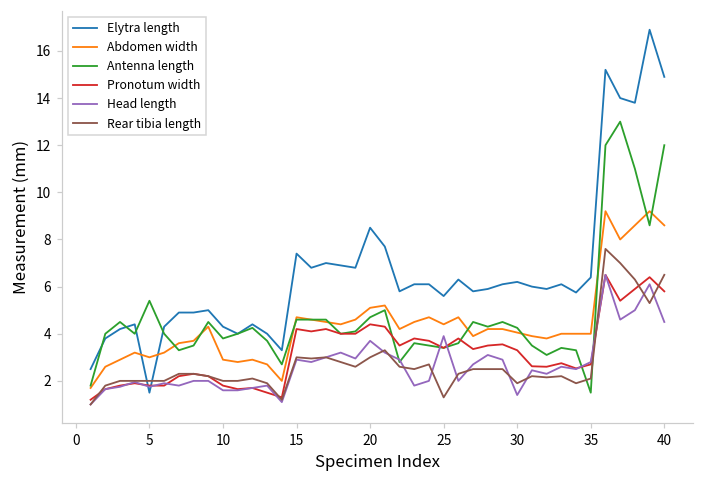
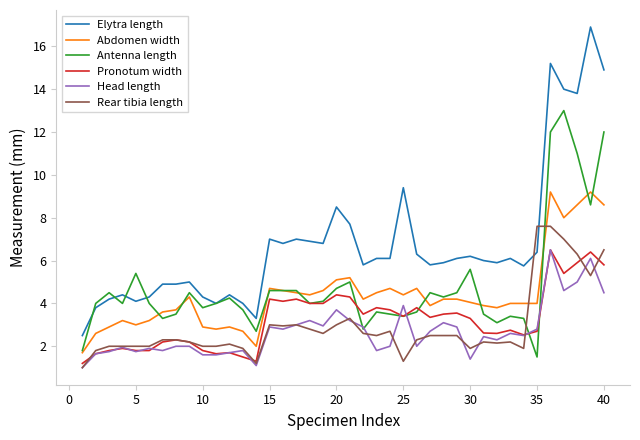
Elytra length, 5: 1.5 -> 4.1
Elytra length, 15: 7.4 -> 7.0
Elytra length, 25: 5.6 -> 9.4
Antenna length, 30: 4.3 -> 5.6
Rear tibia length, 35: 2.1 -> 7.6
